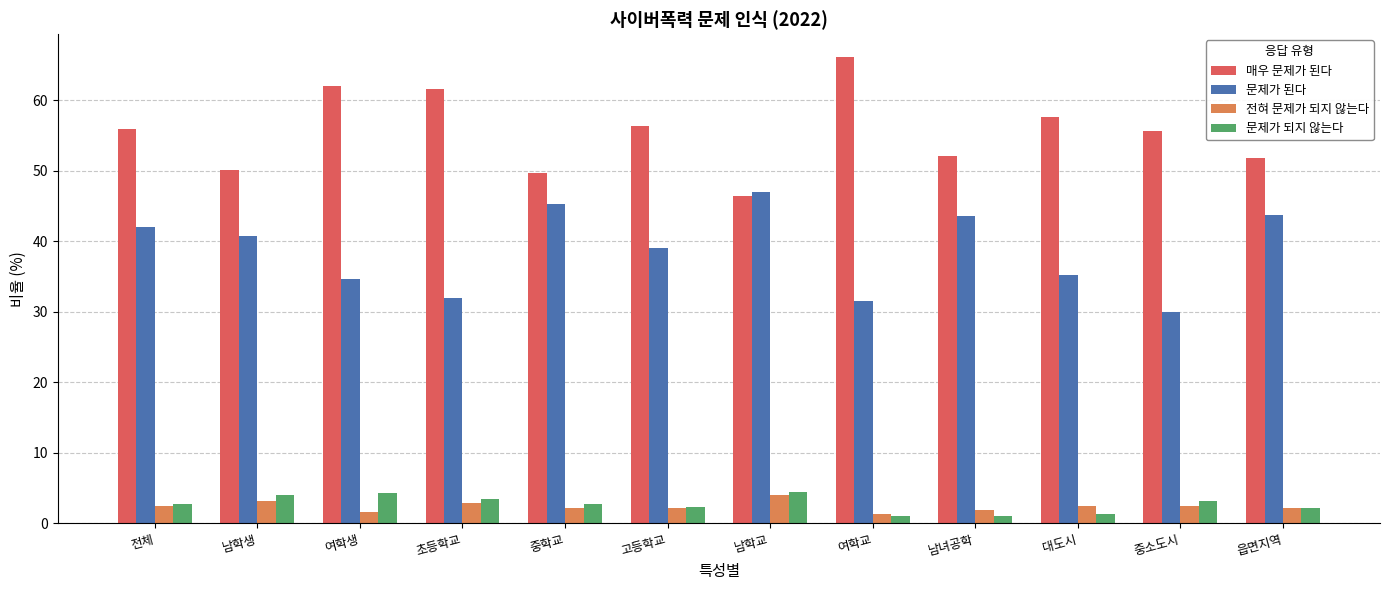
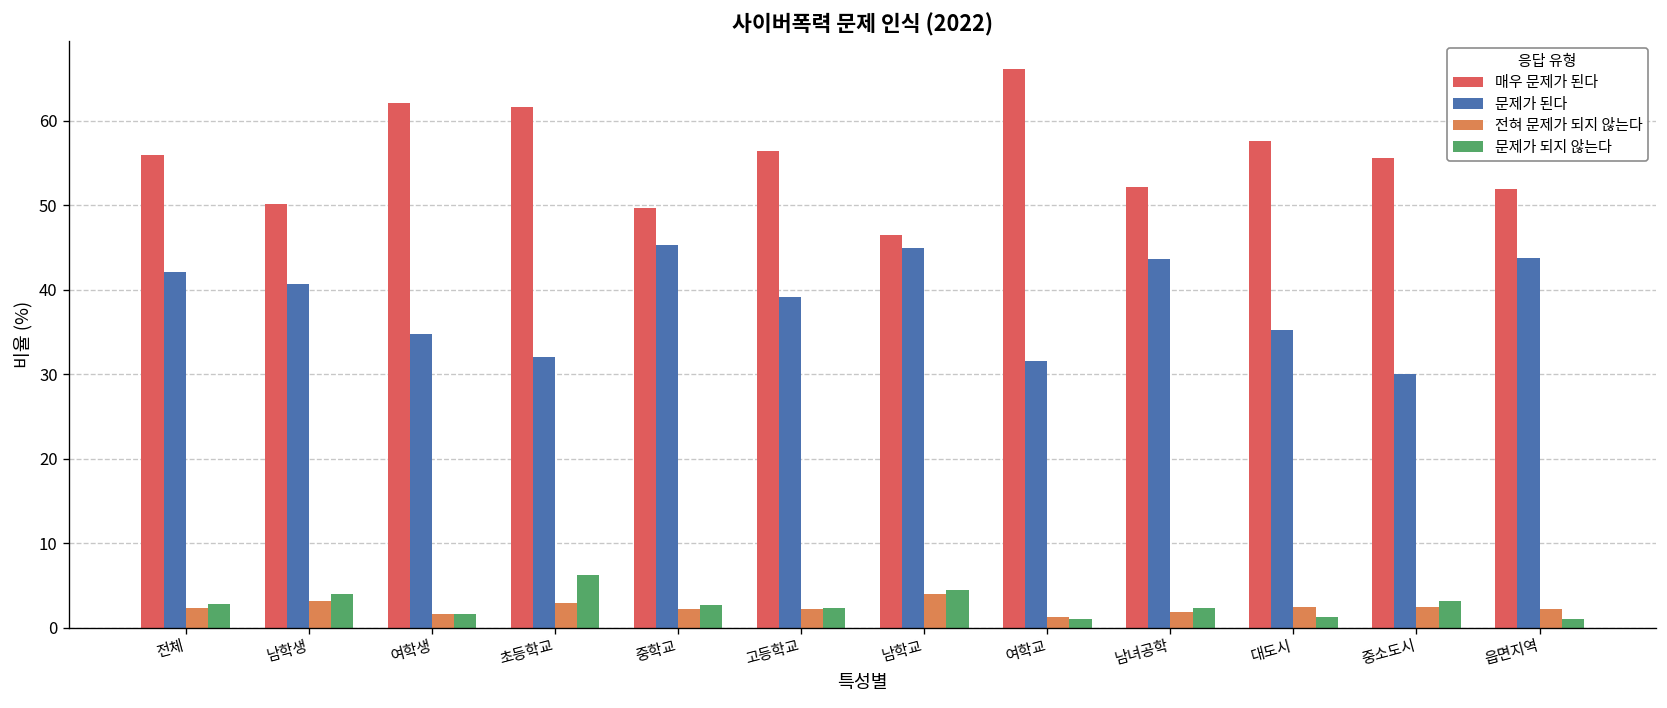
문제가 되지 않는다, 여학생: 4 -> 2
문제가 되지 않는다, 초등학교: 3 -> 6
문제가 된다, 남학교: 47 -> 45
문제가 되지 않는다, 남녀공학: 1 -> 2
문제가 되지 않는다, 읍면지역: 2 -> 1
